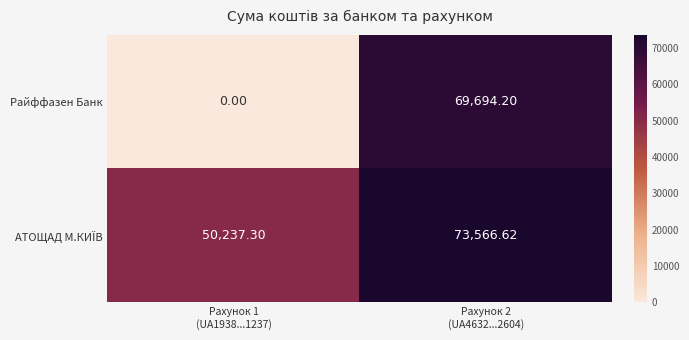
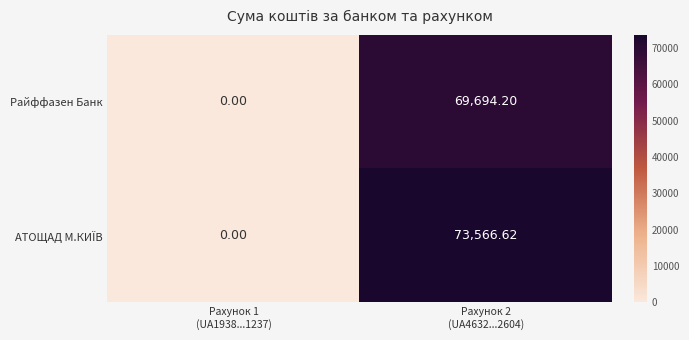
АТОЩАД М.КИЇВ, Рахунок 1 (UA1938...1237): 50,237.30 -> 0.00
